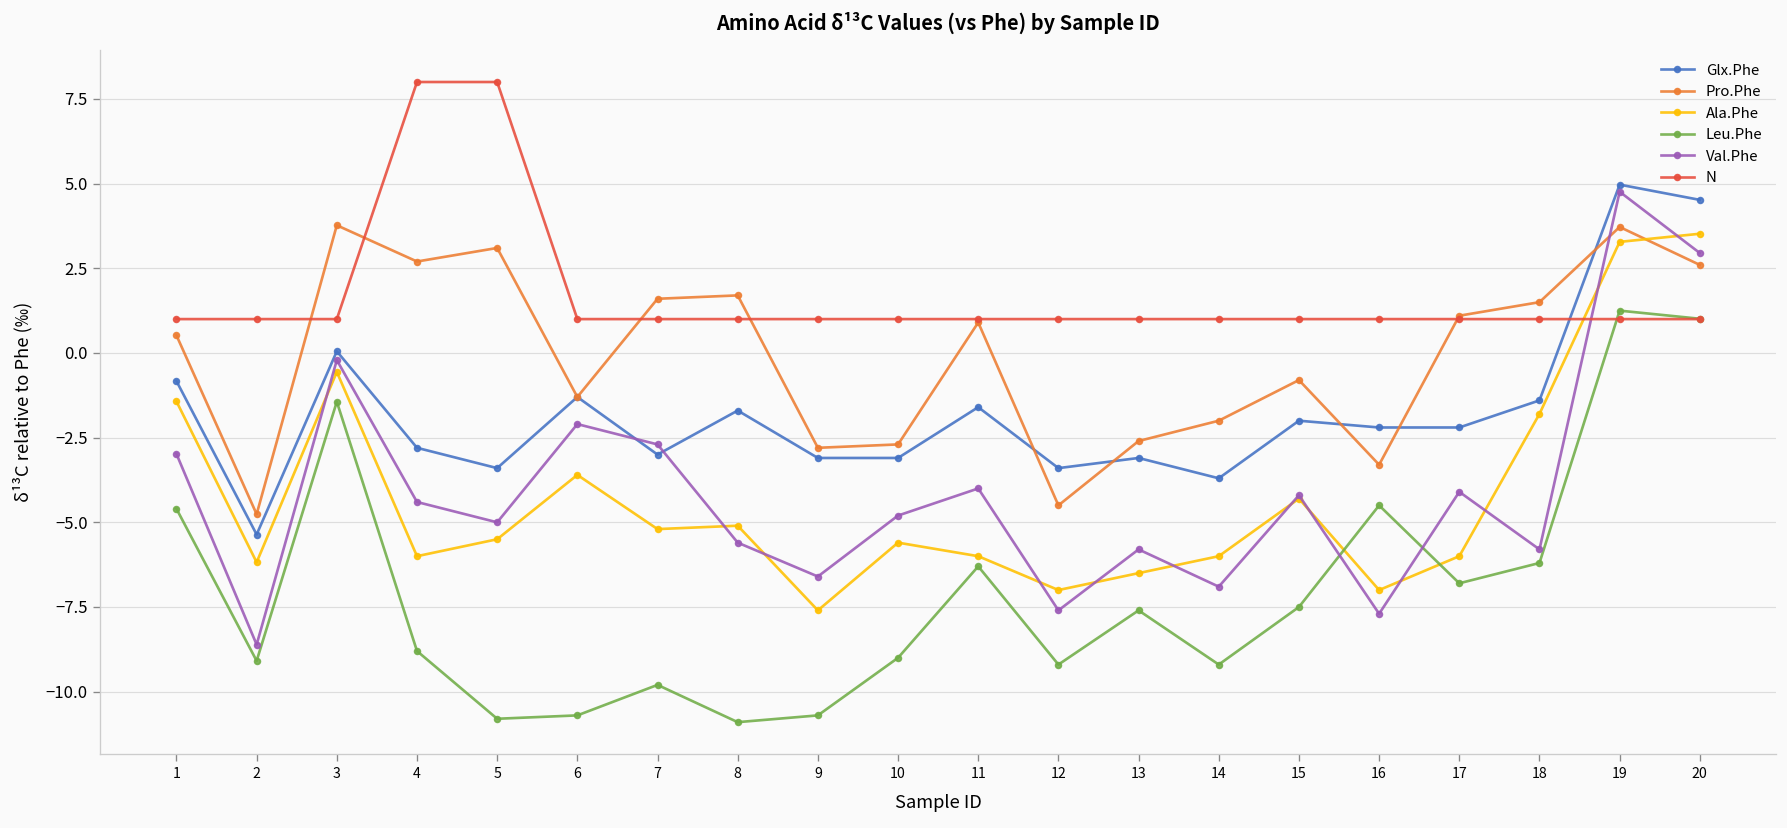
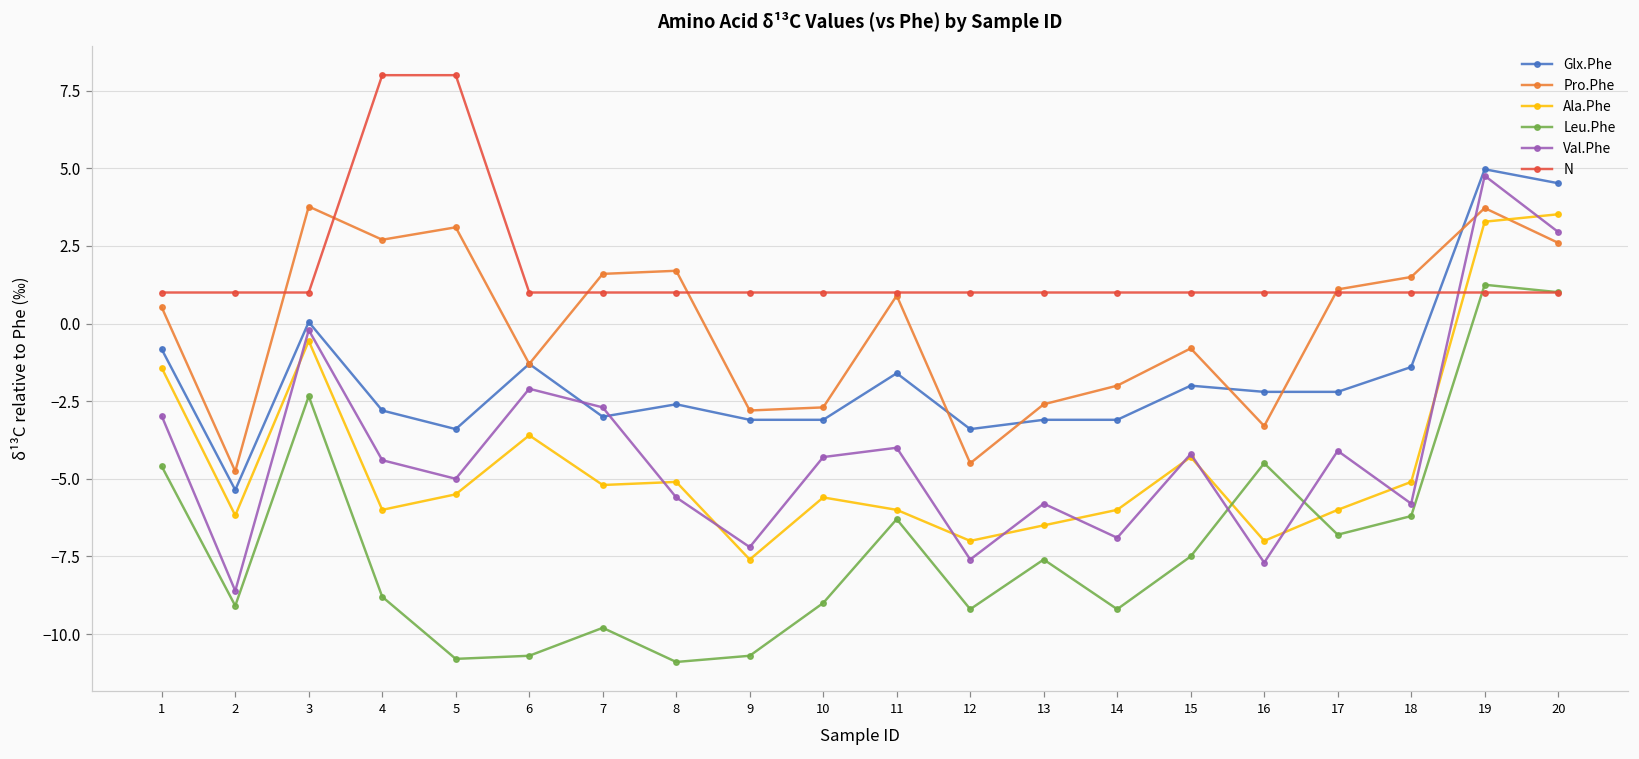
Leu.Phe, 3: -1.4 -> -2.3
Glx.Phe, 8: -1.7 -> -2.6
Val.Phe, 9: -6.6 -> -7.2
Val.Phe, 10: -4.8 -> -4.3
Glx.Phe, 14: -3.7 -> -3.1
Ala.Phe, 18: -1.8 -> -5.1
